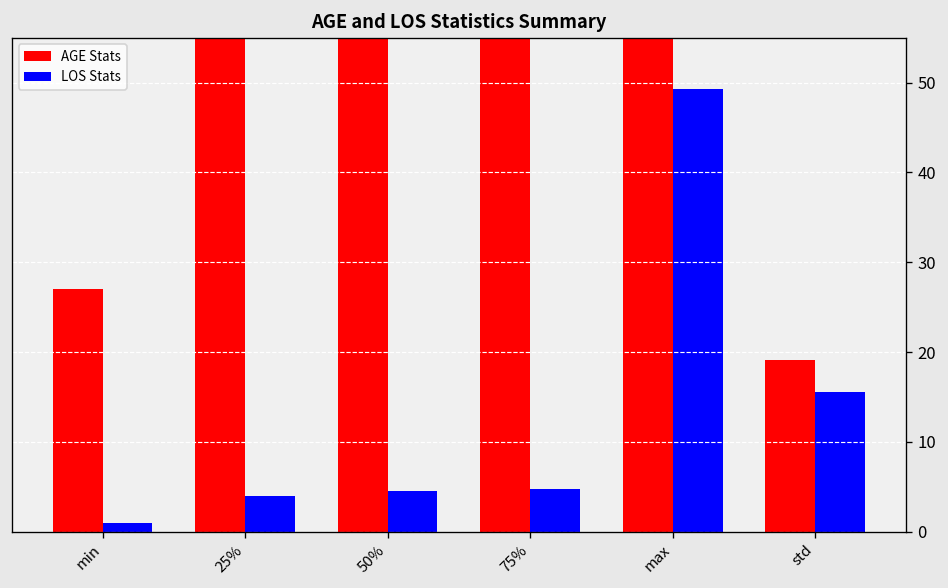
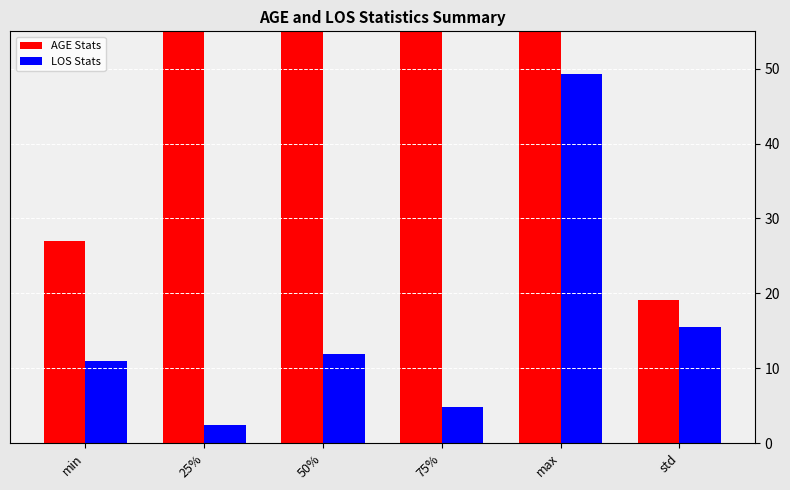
LOS Stats, min: 1 -> 11
LOS Stats, 25%: 4 -> 2
LOS Stats, 50%: 5 -> 12
